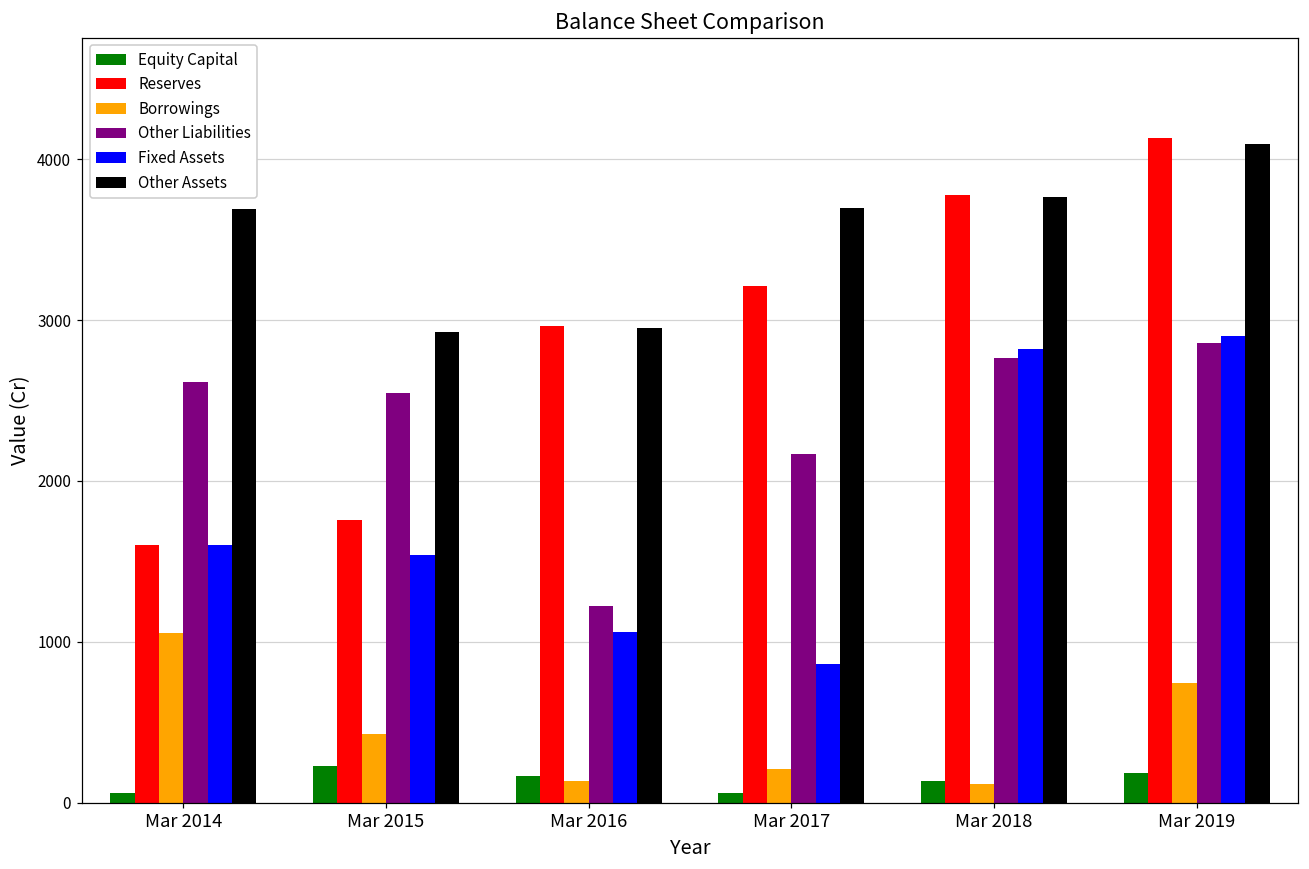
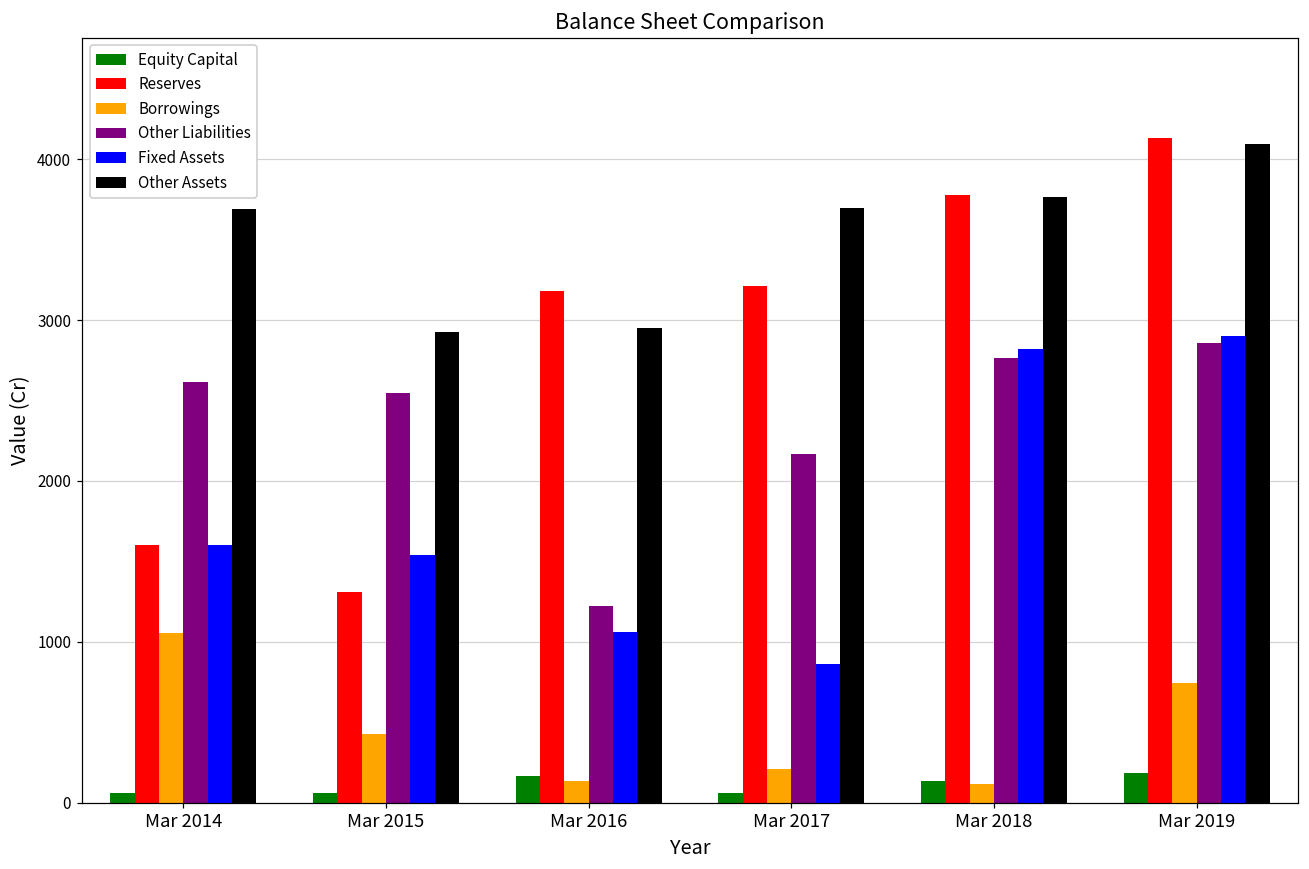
Equity Capital, Mar 2015: 230 -> 60
Reserves, Mar 2015: 1760 -> 1310
Reserves, Mar 2016: 2970 -> 3180
